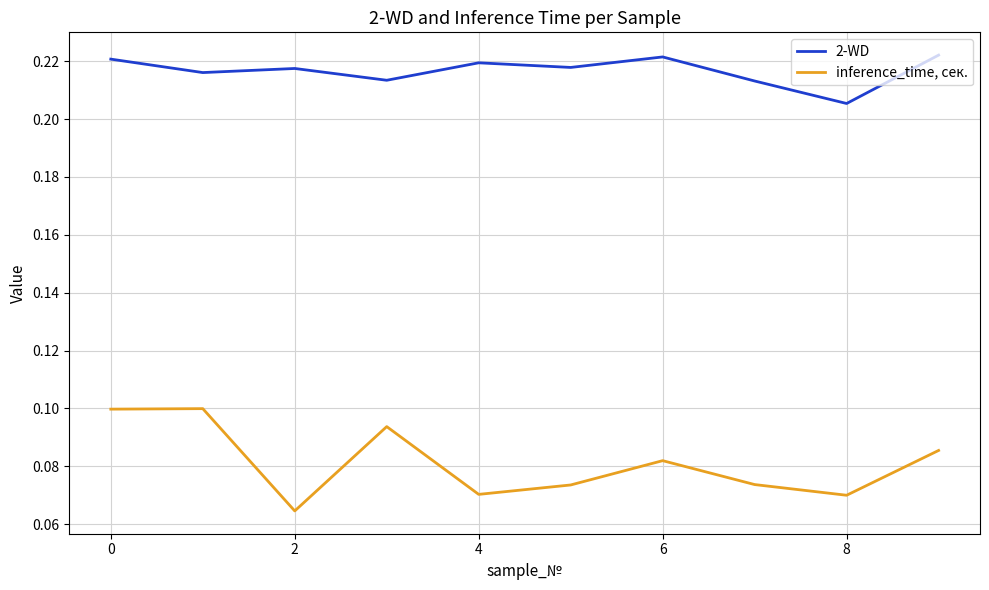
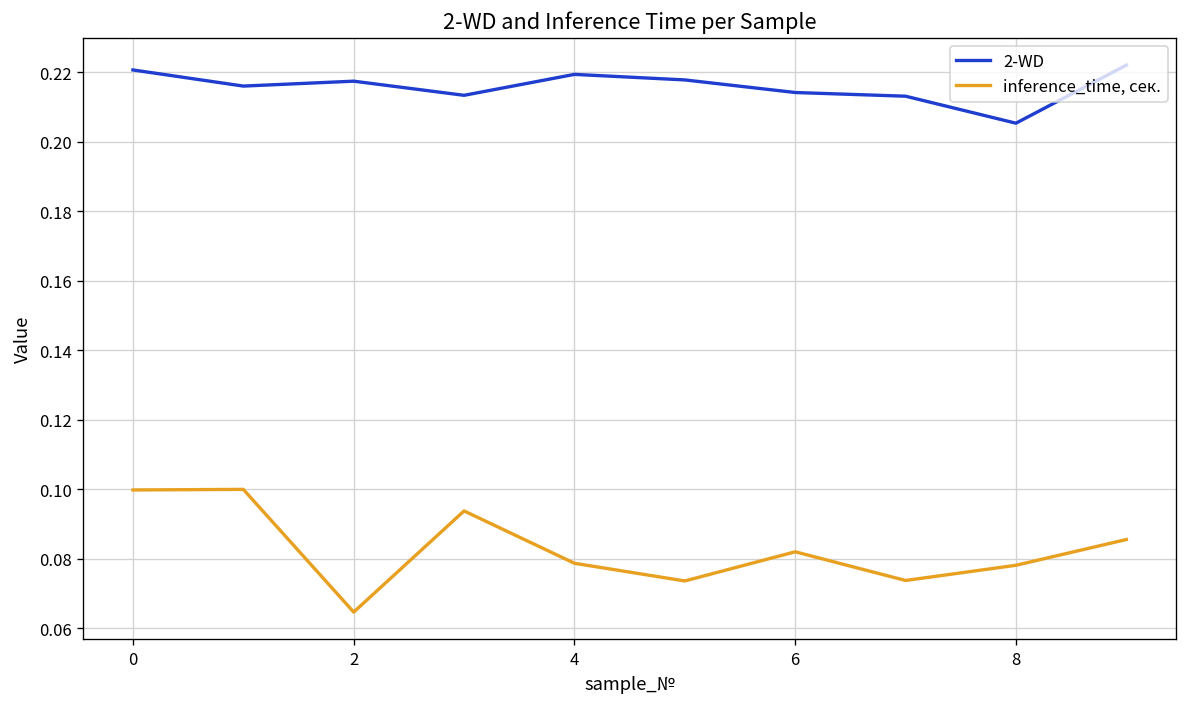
inference_time, сек., 4: 0.070 -> 0.079
2-WD, 6: 0.221 -> 0.214
inference_time, сек., 8: 0.070 -> 0.078
